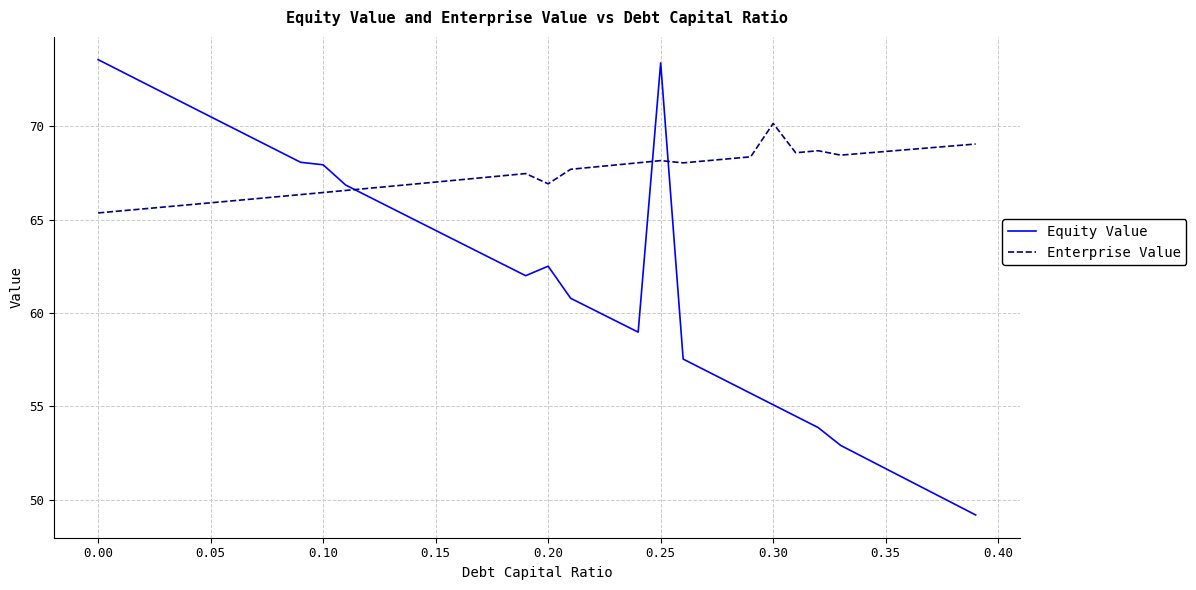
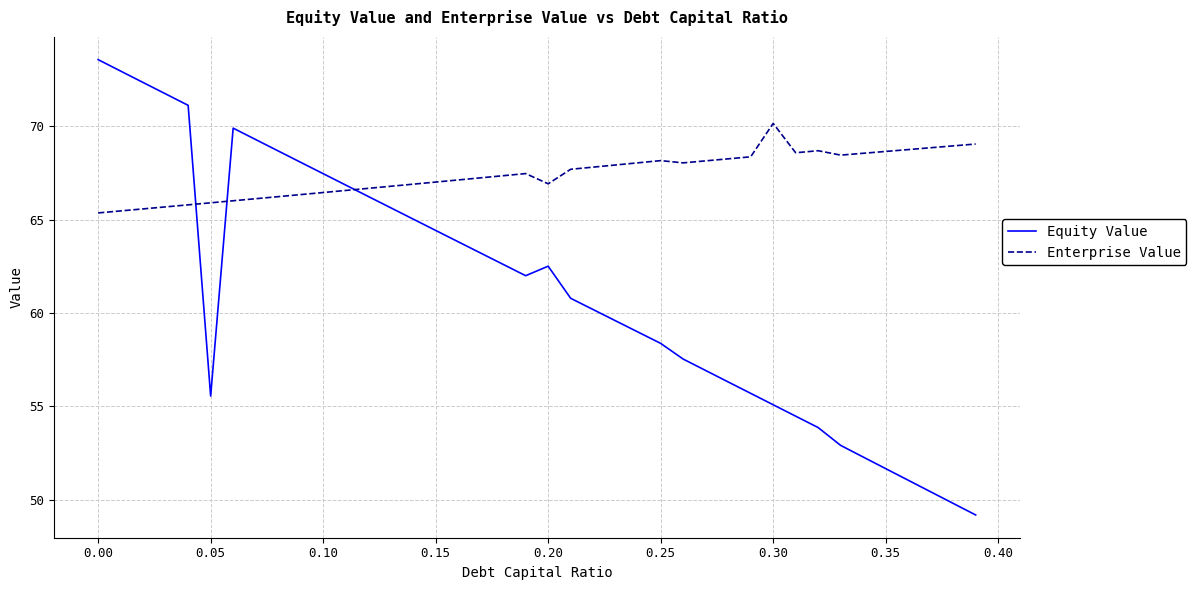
Equity Value, 0.05: 70.5 -> 55.5
Equity Value, 0.10: 67.9 -> 67.5
Equity Value, 0.25: 73.4 -> 58.4
